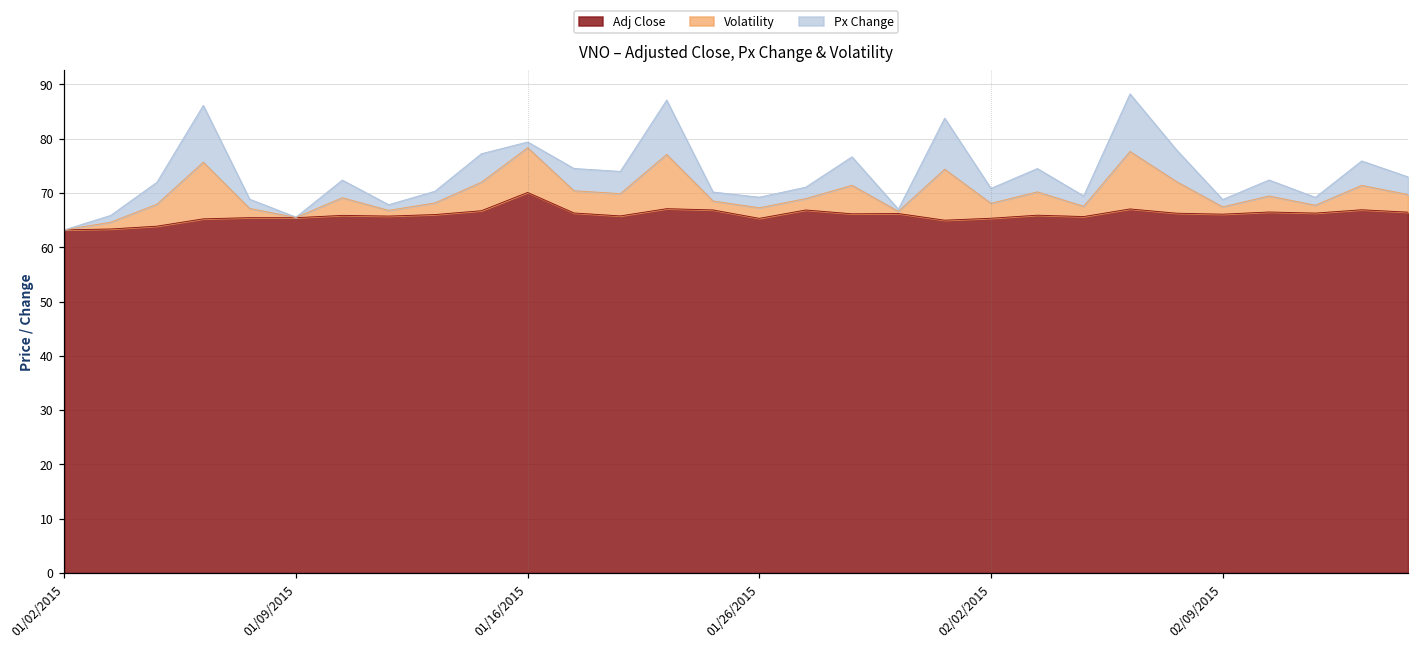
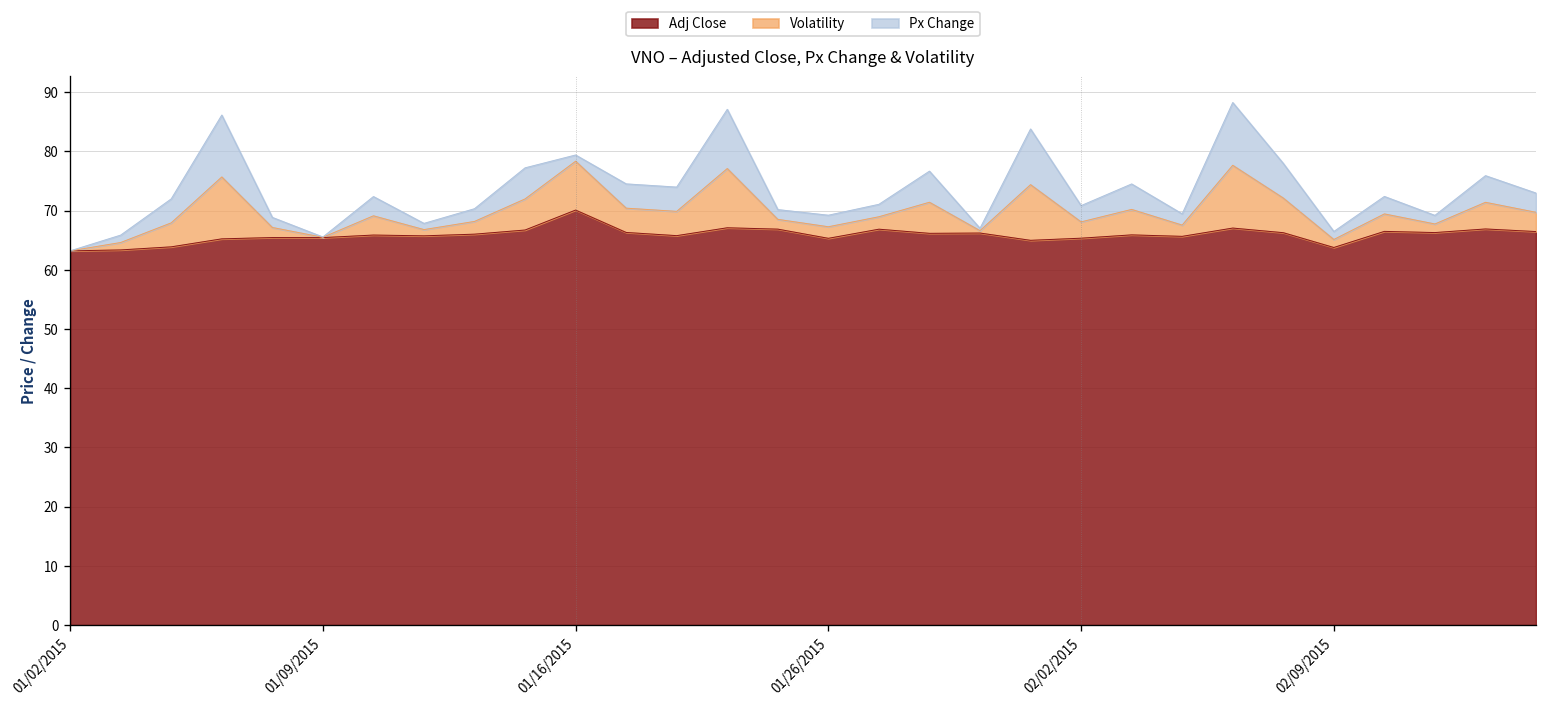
Adj Close, 02/09/2015: 66 -> 64
